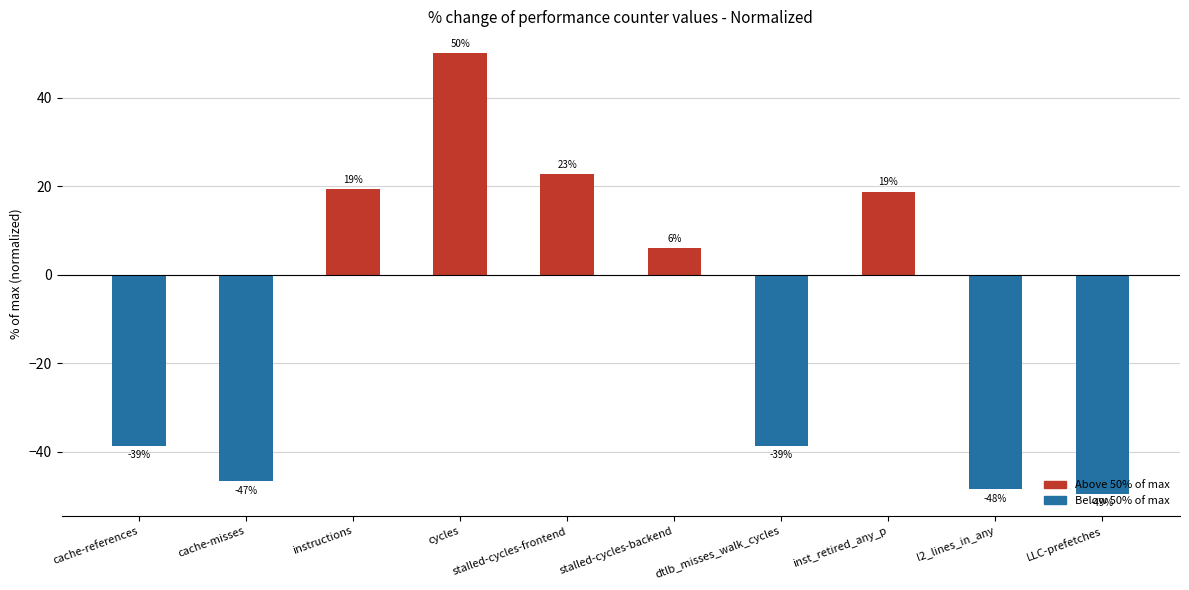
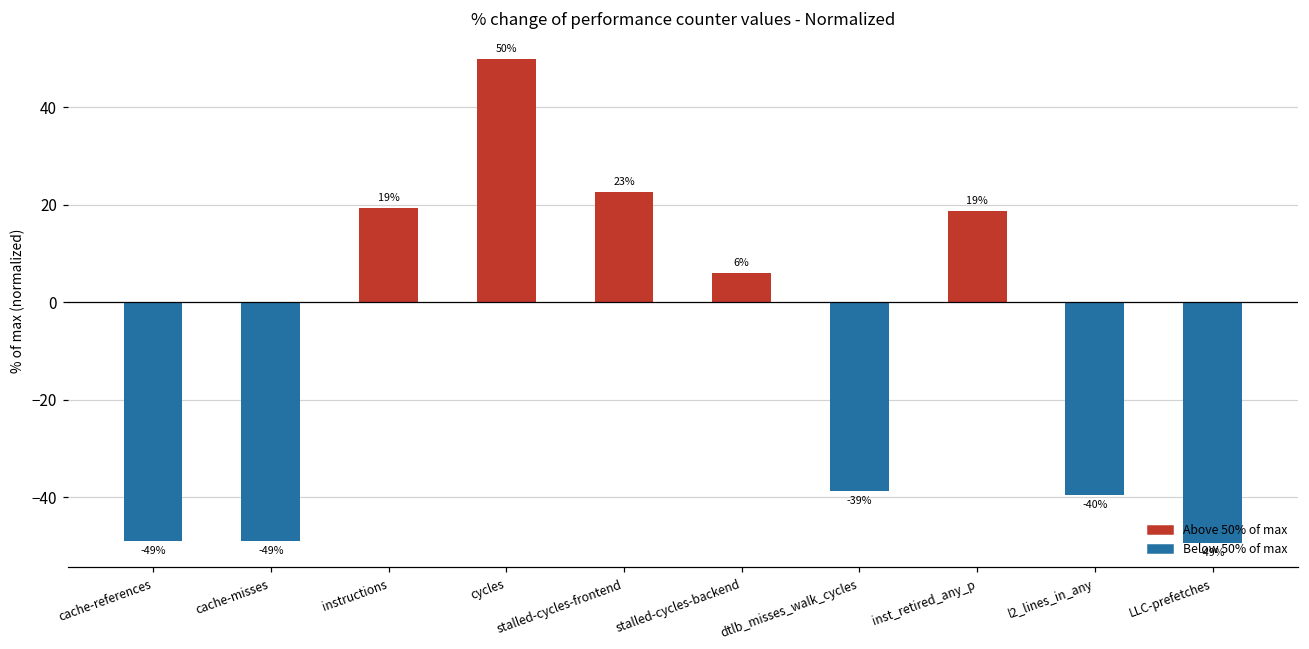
cache-references: -39% -> -49%
cache-misses: -47% -> -49%
l2_lines_in_any: -48% -> -40%
